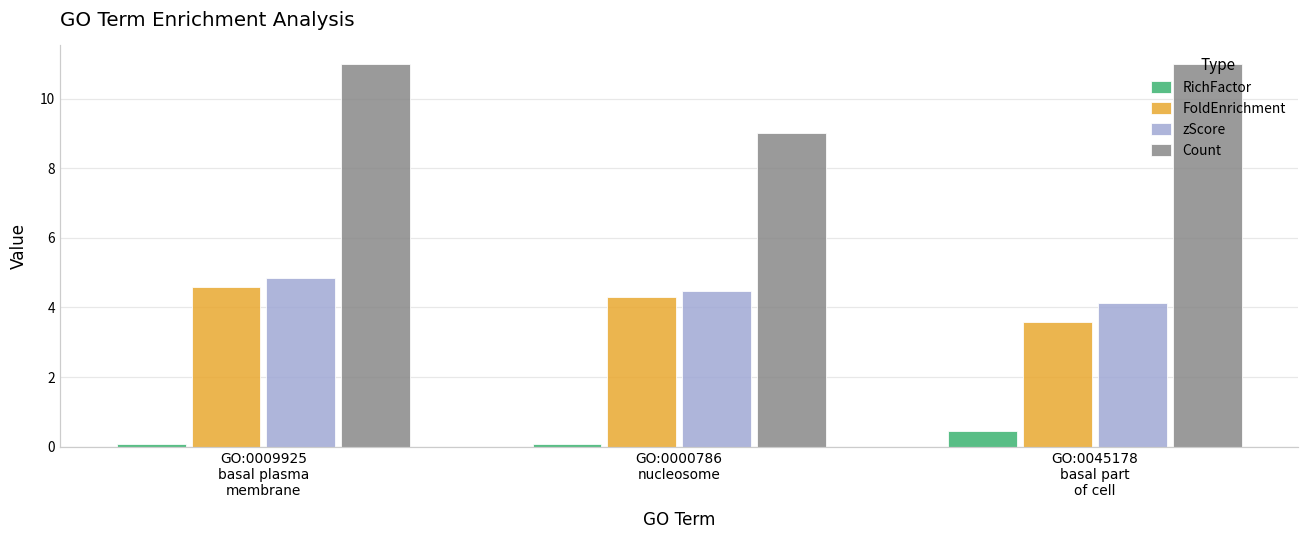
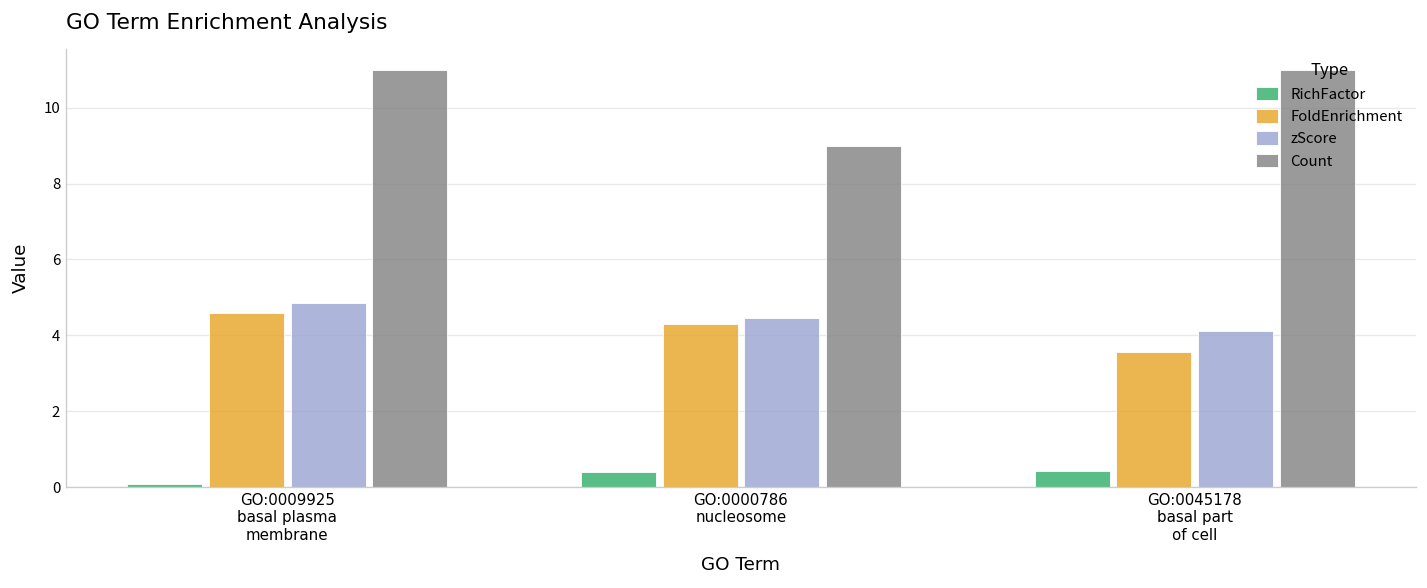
RichFactor, GO:0000786 nucleosome: 0.1 -> 0.4
